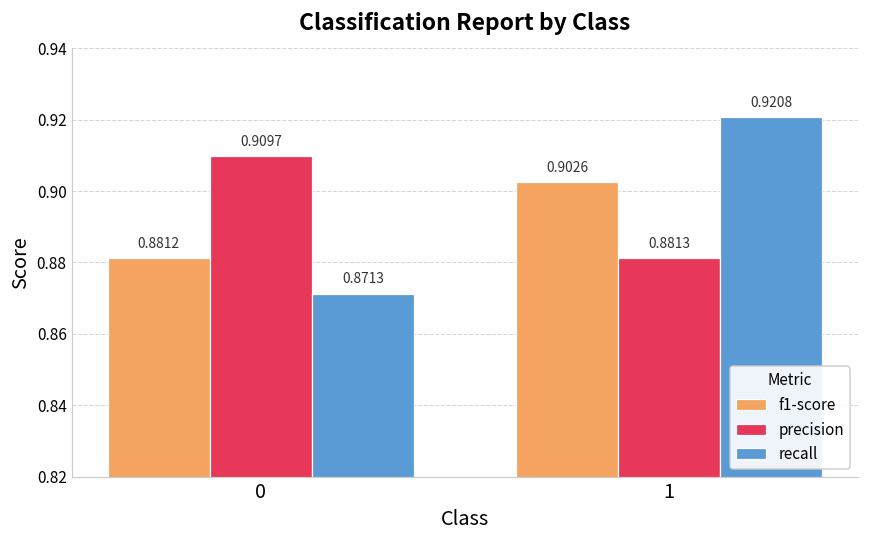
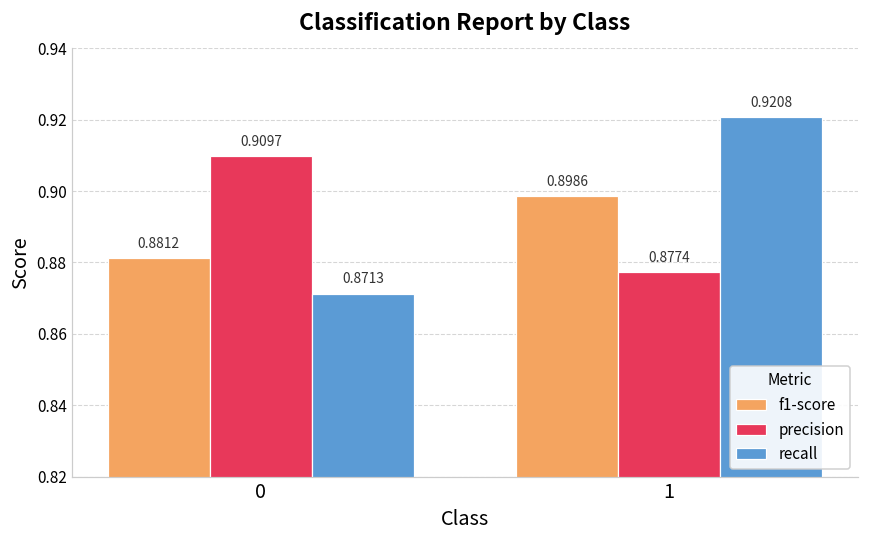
f1-score, 1: 0.9026 -> 0.8986
precision, 1: 0.8813 -> 0.8774
